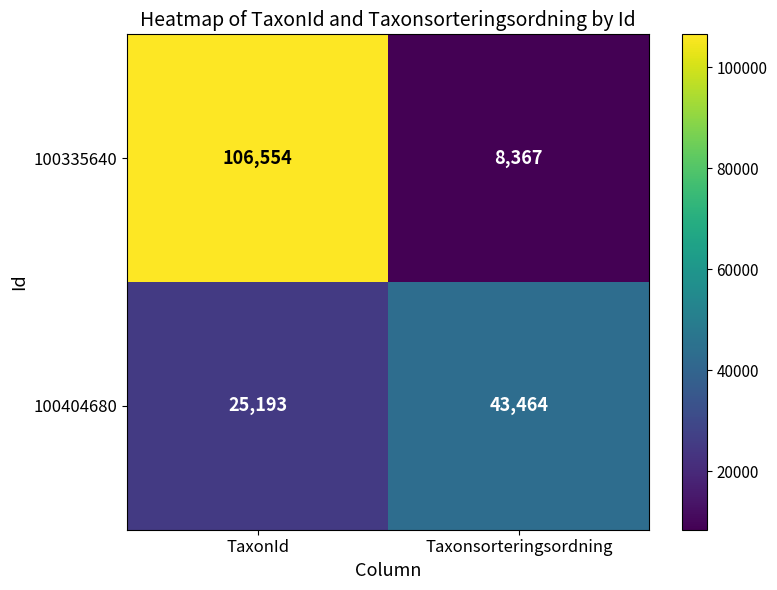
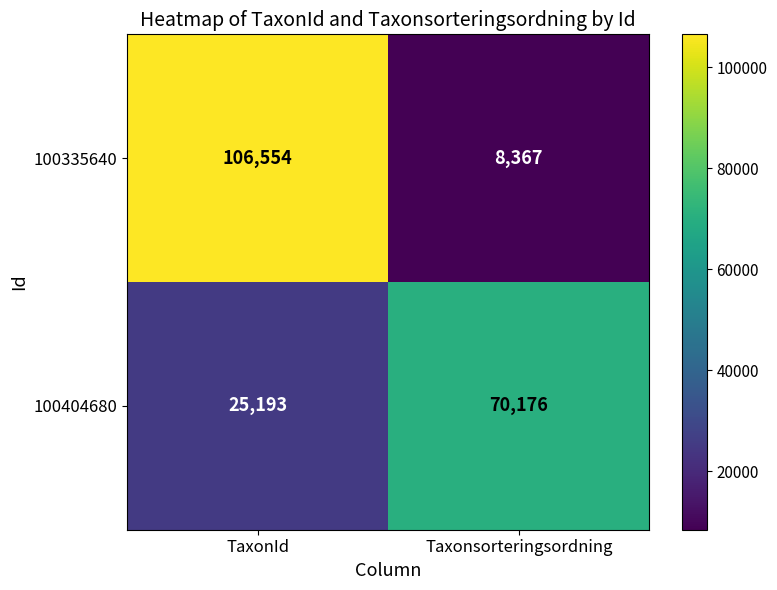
100404680, Taxonsorteringsordning: 43,464 -> 70,176
